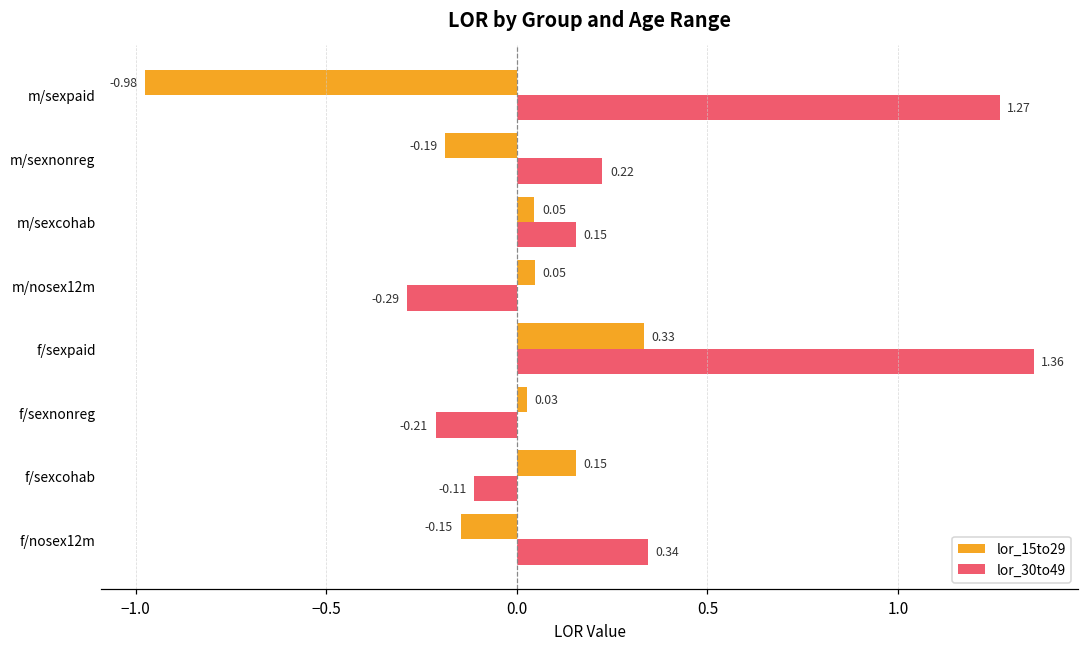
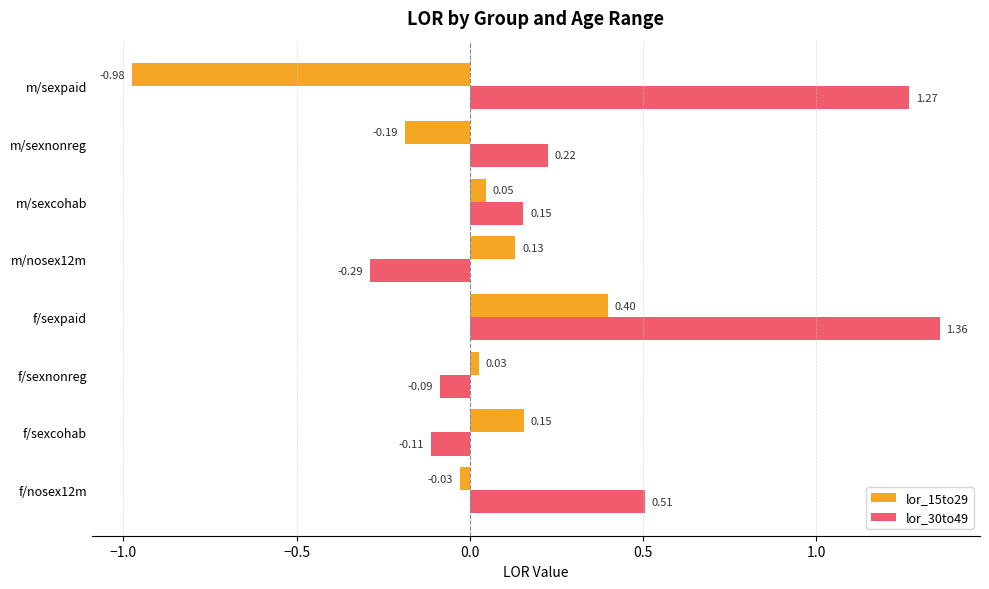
lor_15to29, m/nosex12m: 0.05 -> 0.13
lor_15to29, f/sexpaid: 0.33 -> 0.40
lor_30to49, f/sexnonreg: -0.21 -> -0.09
lor_15to29, f/nosex12m: -0.15 -> -0.03
lor_30to49, f/nosex12m: 0.34 -> 0.51
